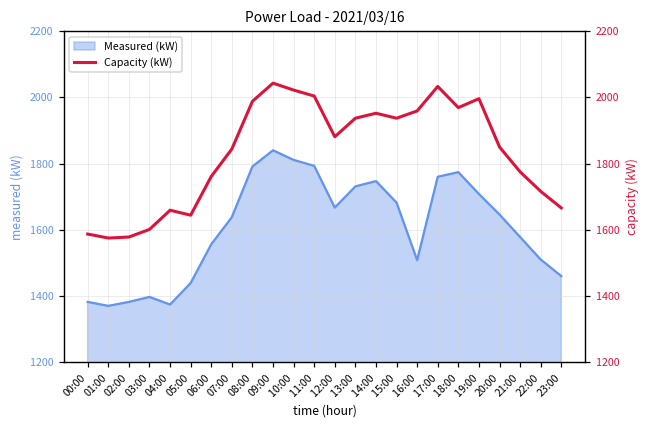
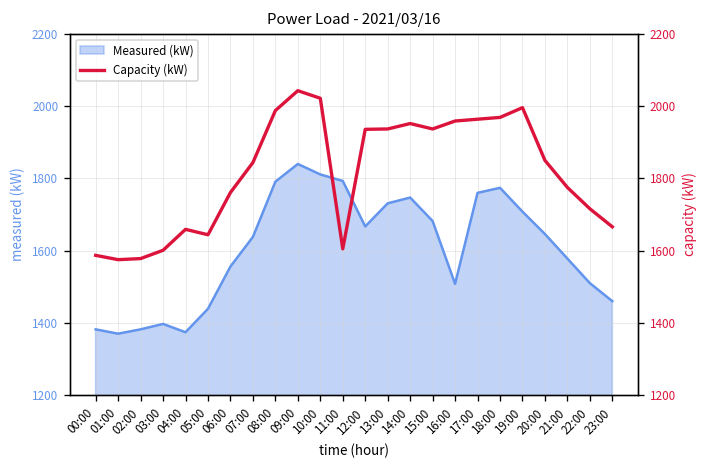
Capacity (kW), 11:00: 2000 -> 1610
Capacity (kW), 12:00: 1880 -> 1940
Capacity (kW), 17:00: 2030 -> 1960
